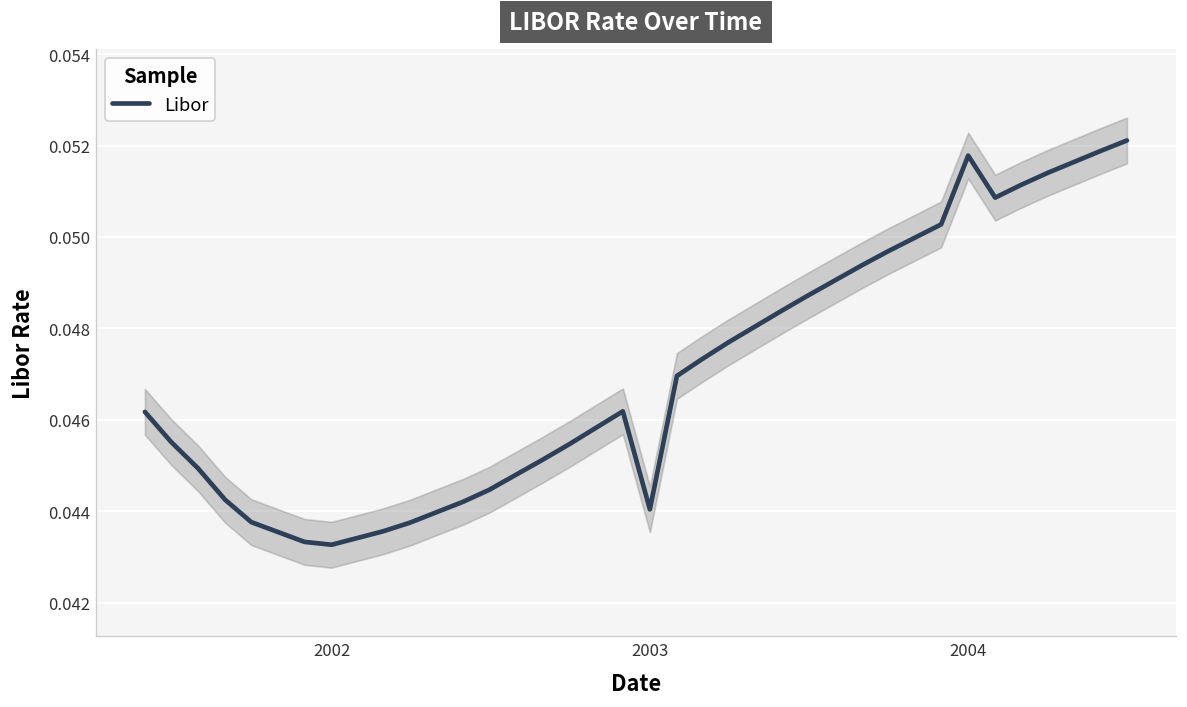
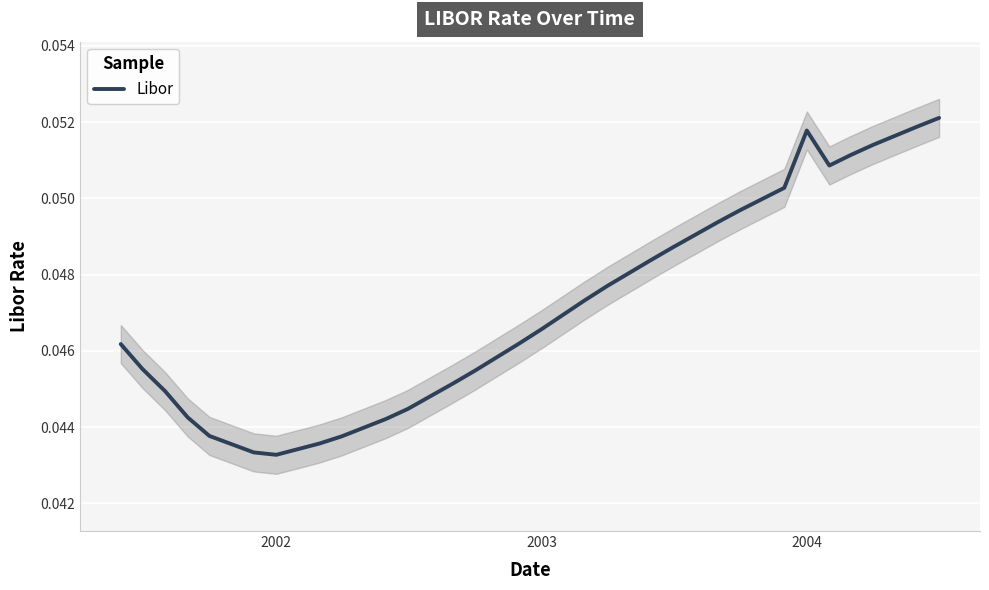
Libor, 2003: 0.0440 -> 0.0466
